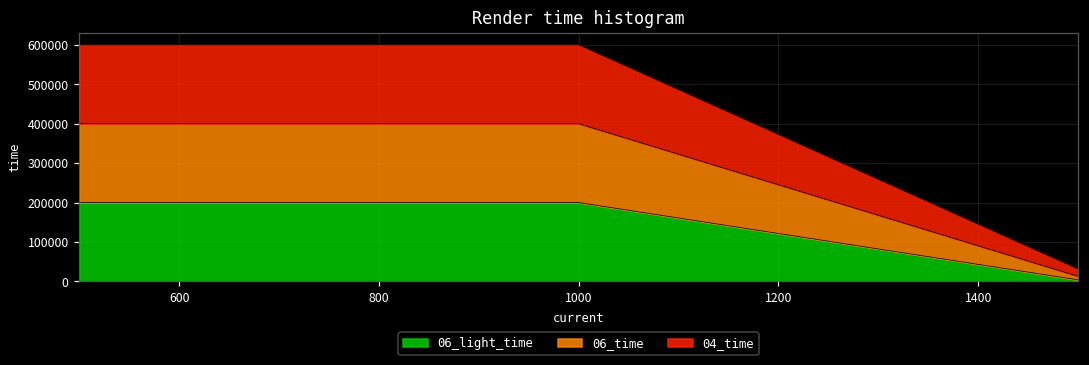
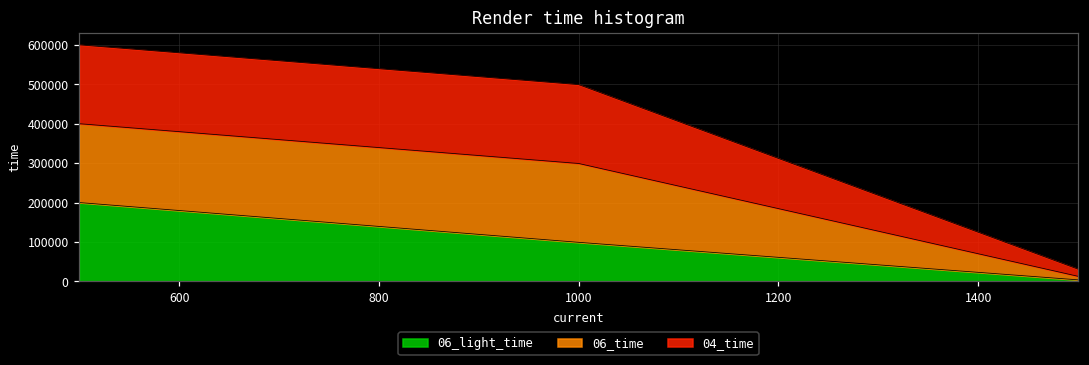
06_light_time, 1000: 200000 -> 100000
